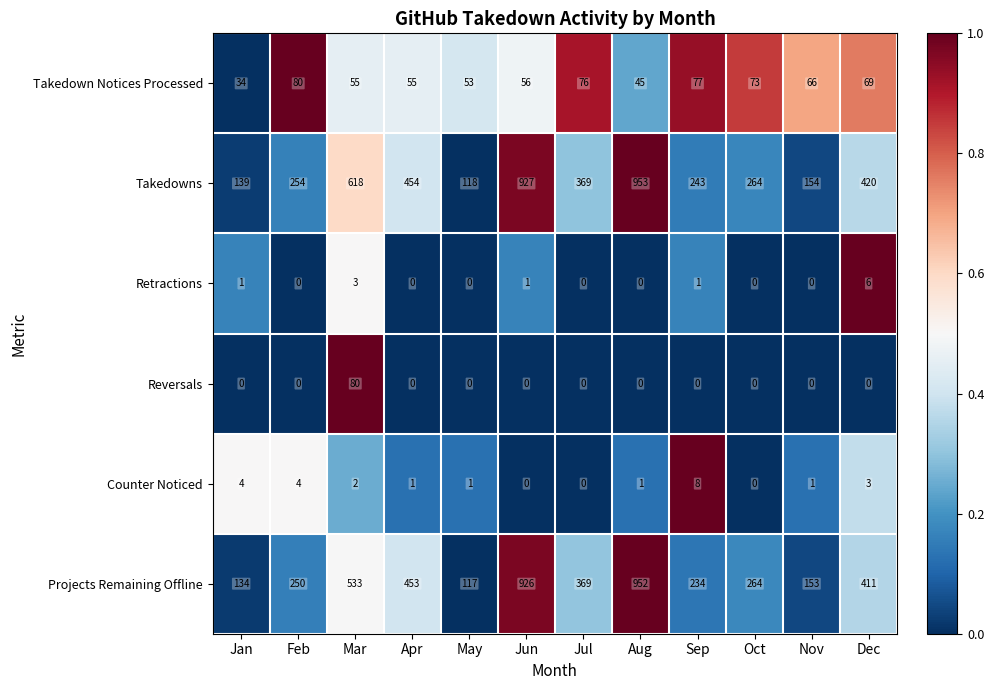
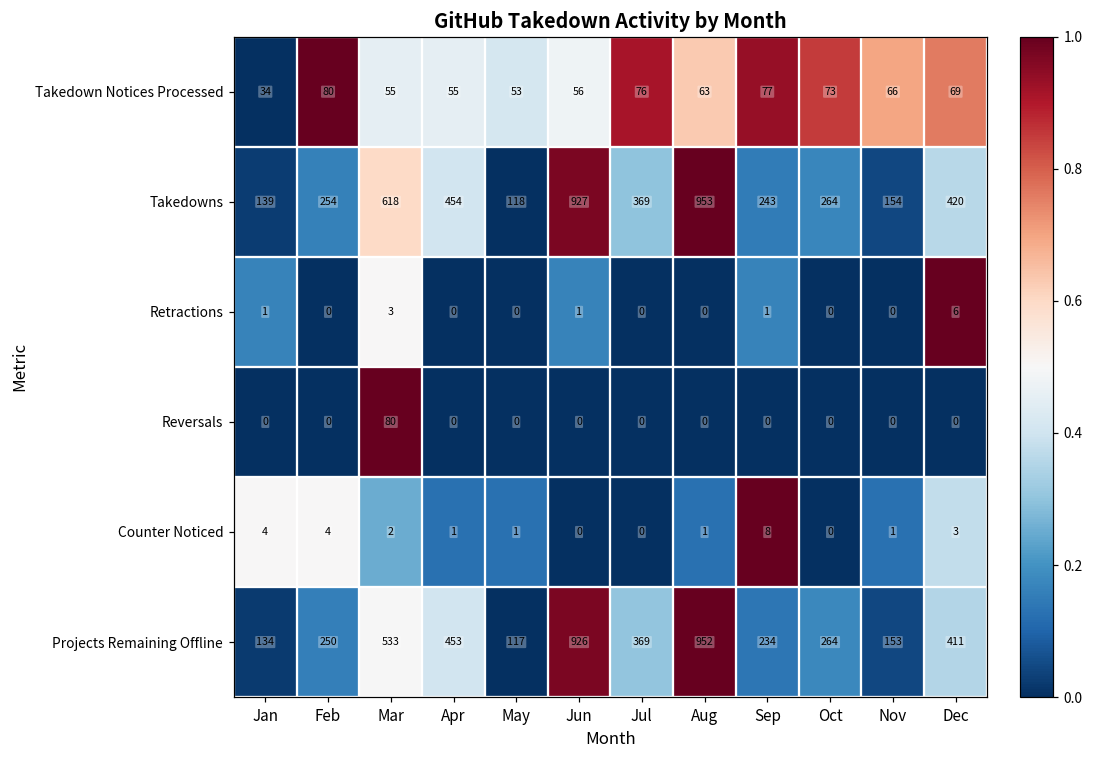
Takedown Notices Processed, Aug: 45 -> 63
